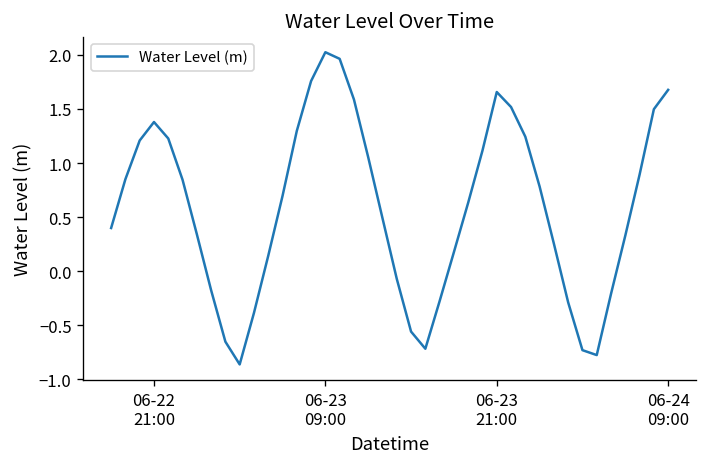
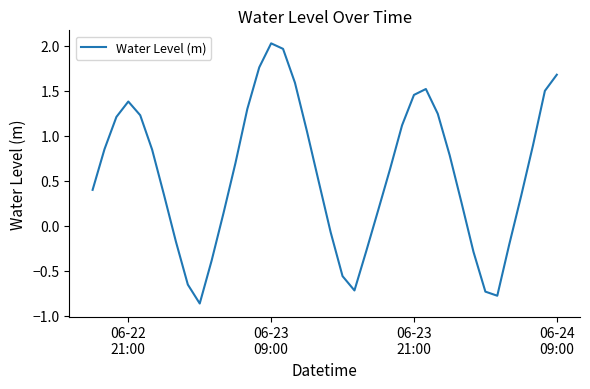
06-23 21:00: 1.7 -> 1.5
